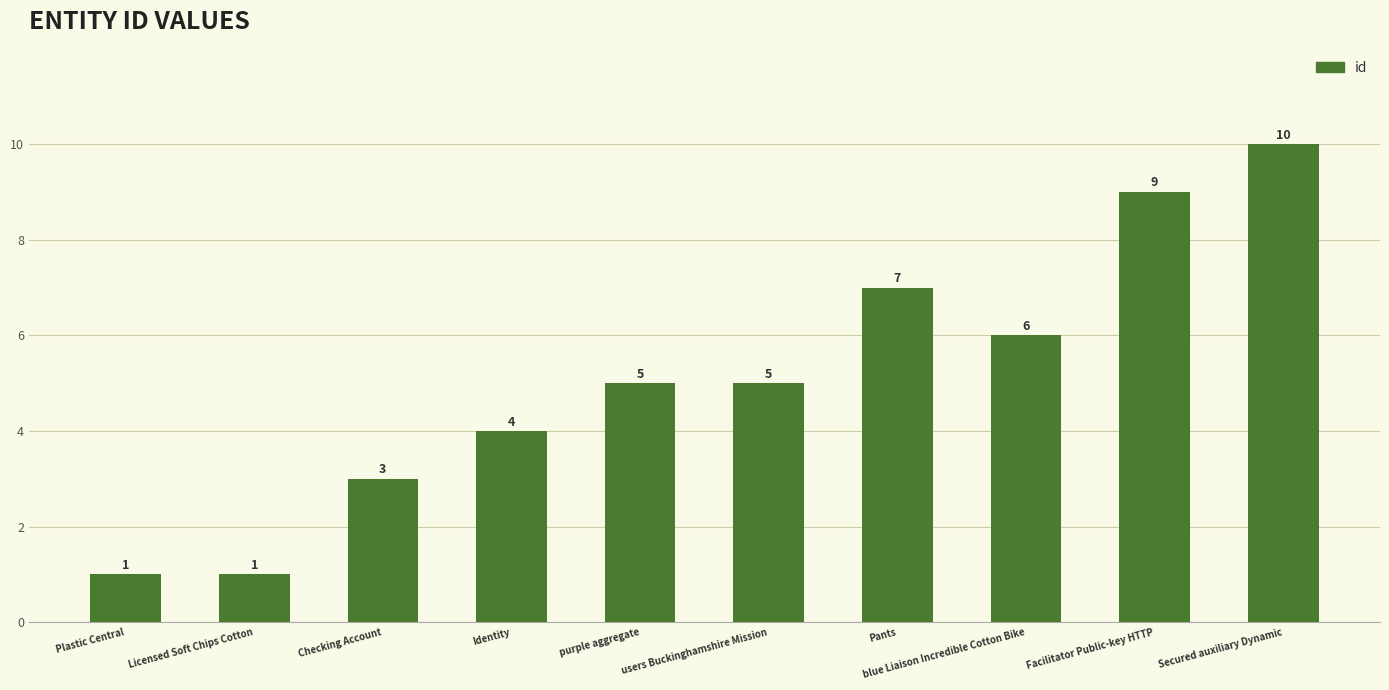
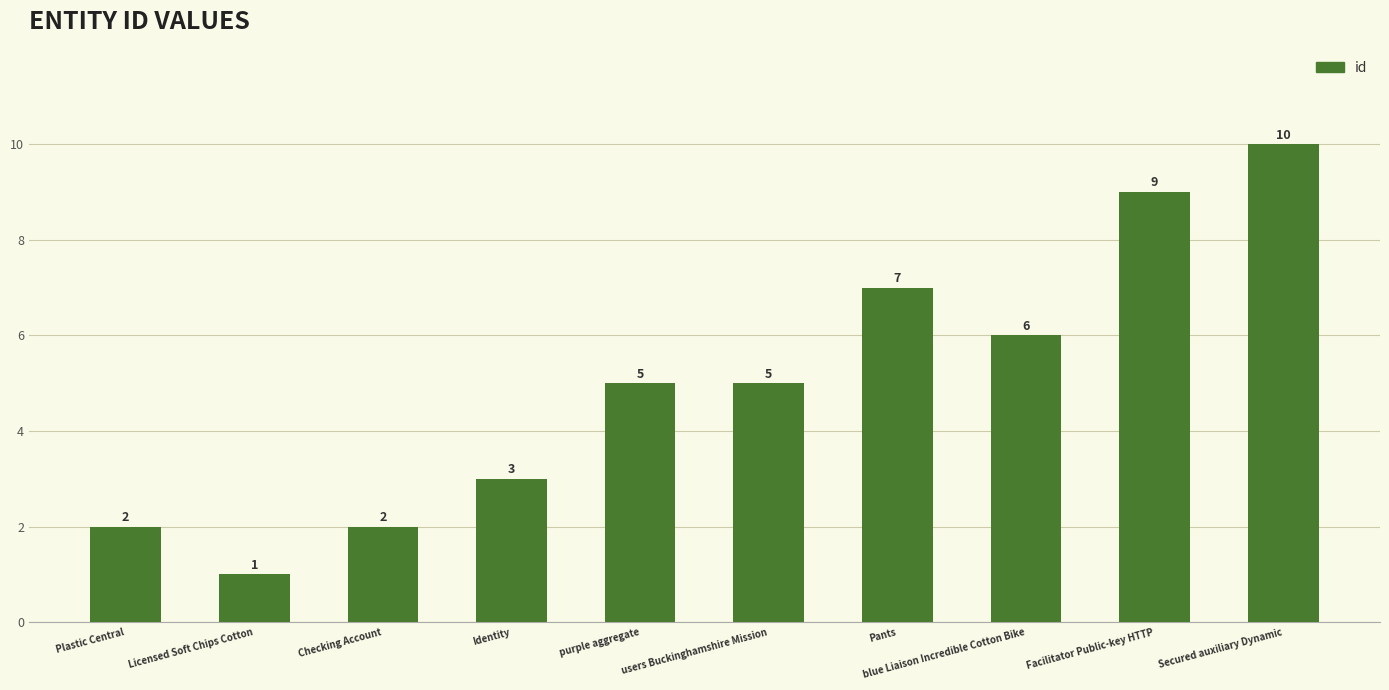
Plastic Central: 1 -> 2
Checking Account: 3 -> 2
Identity: 4 -> 3
